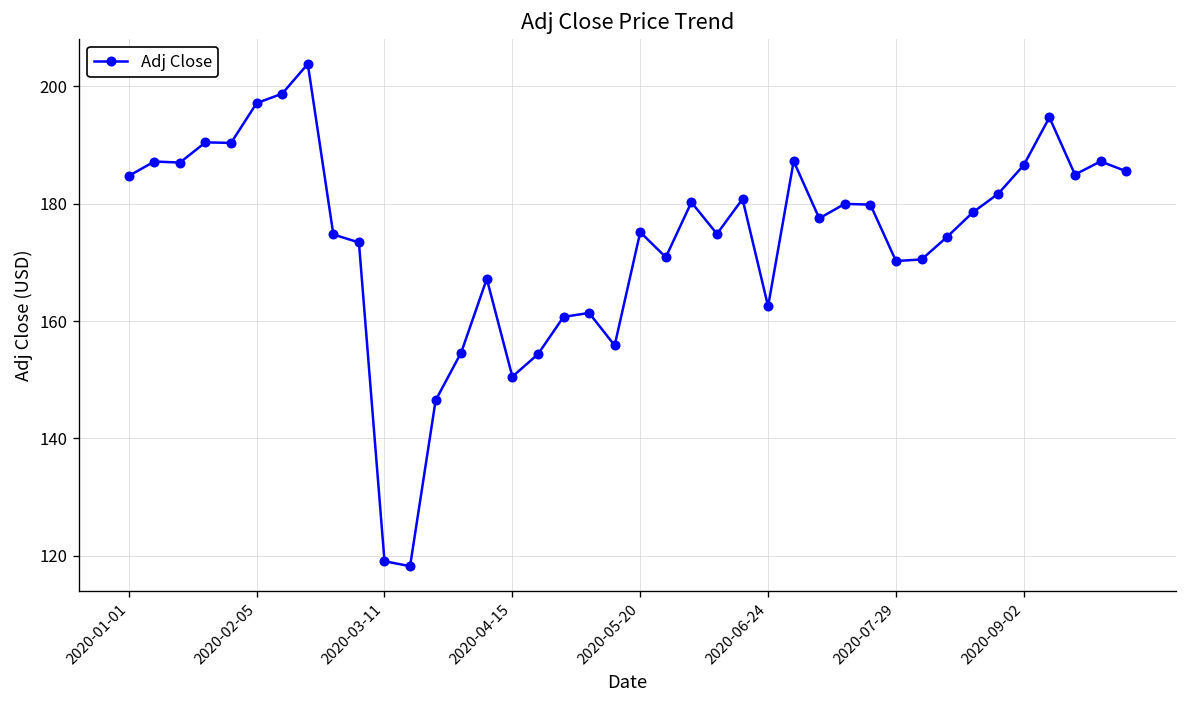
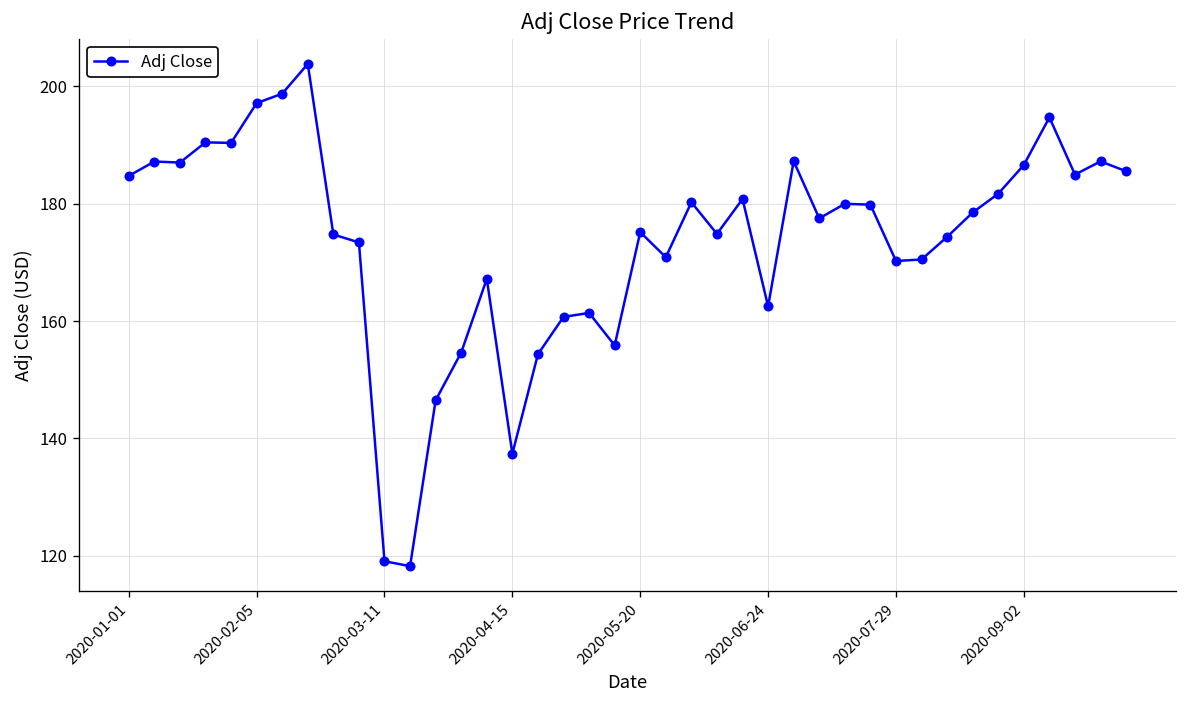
2020-04-15: 151 -> 137
